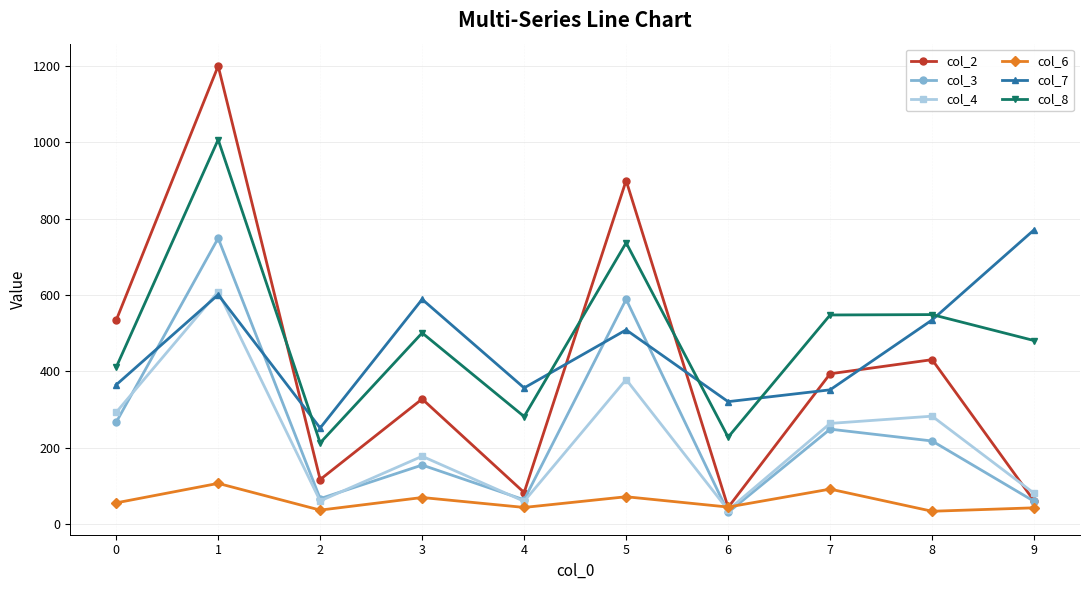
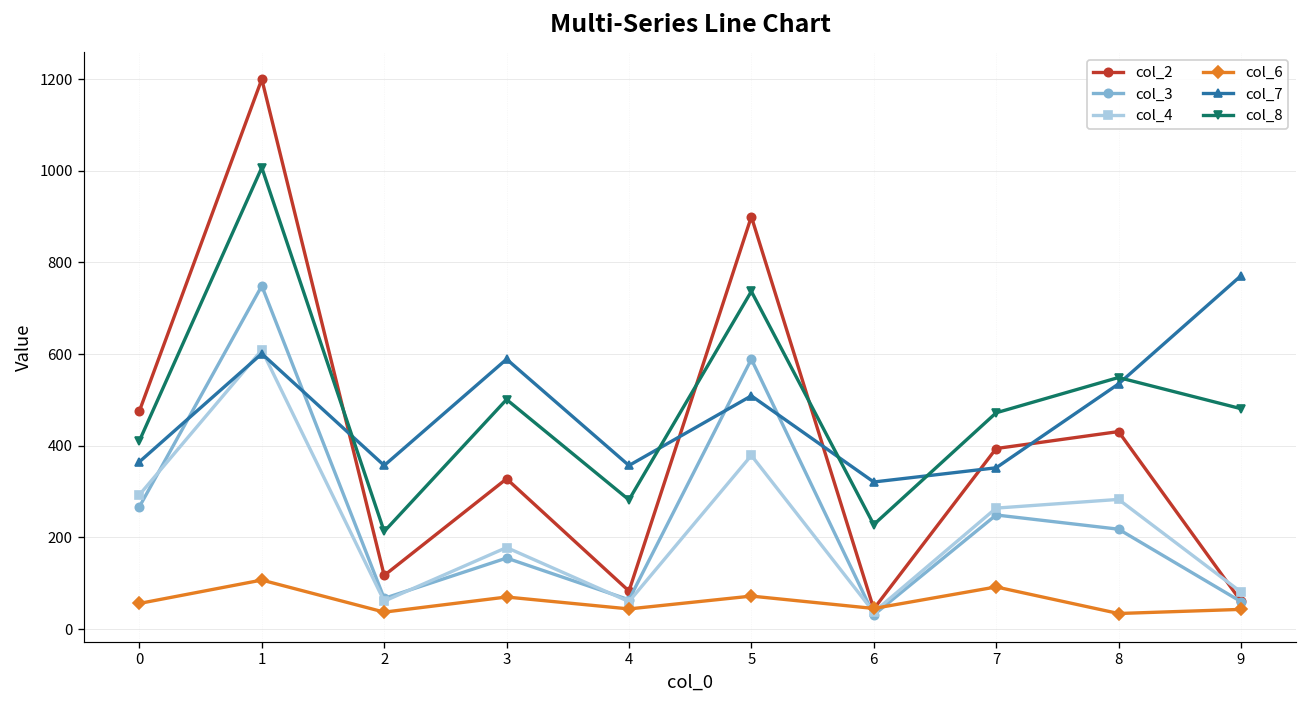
col_2, 0: 530 -> 480
col_7, 2: 250 -> 360
col_8, 7: 550 -> 470
